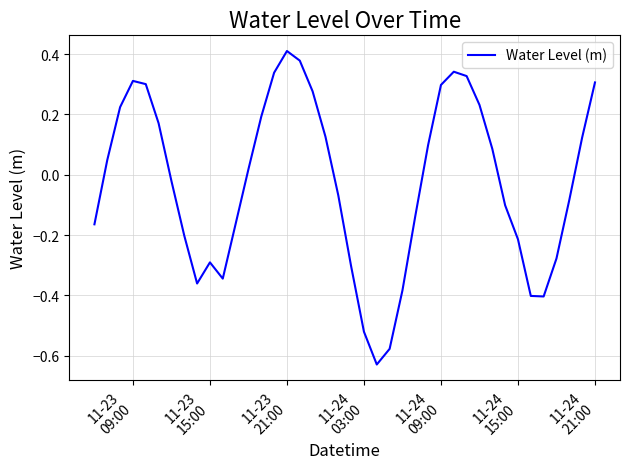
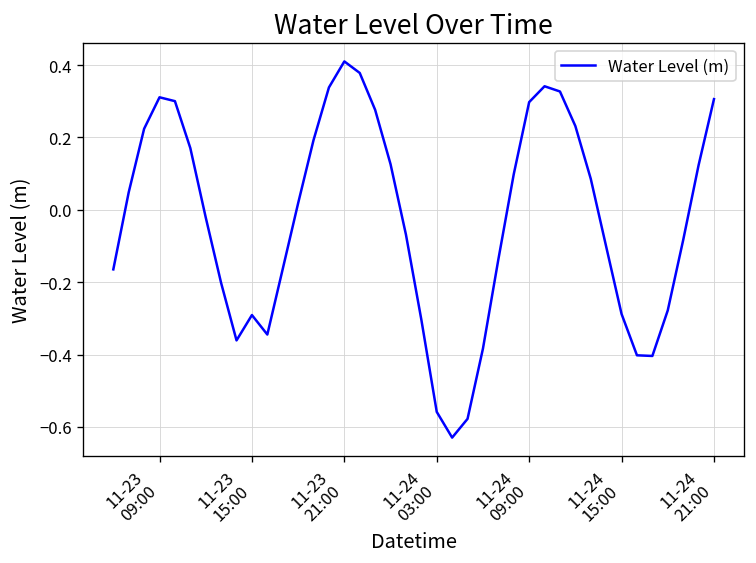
11-24 03:00: -0.52 -> -0.56
11-24 15:00: -0.21 -> -0.29
